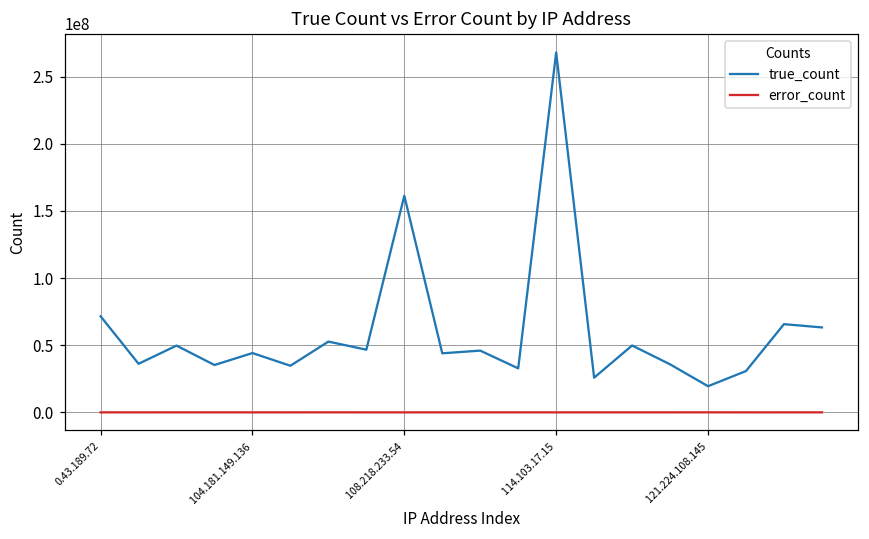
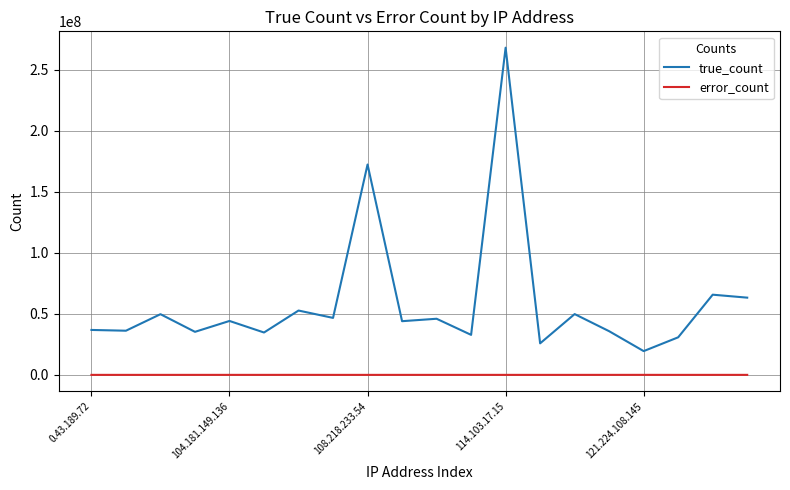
true_count, 0.43.189.72: 72000000 -> 37000000
true_count, 108.218.233.54: 161000000 -> 172000000
